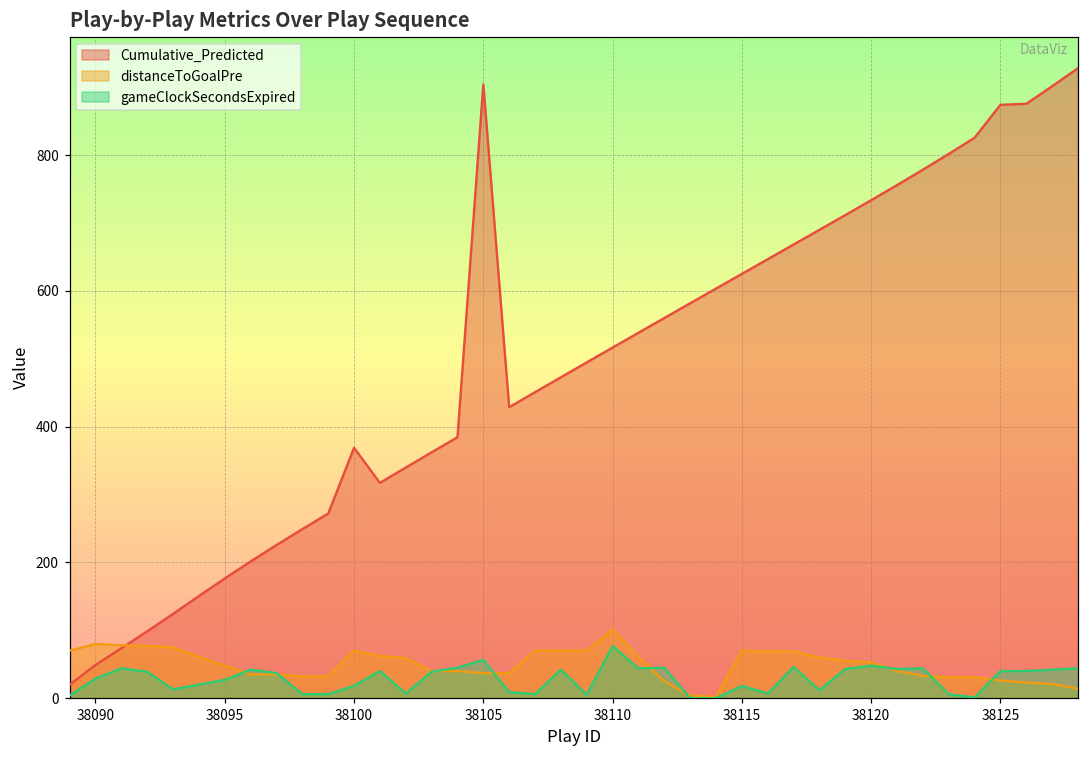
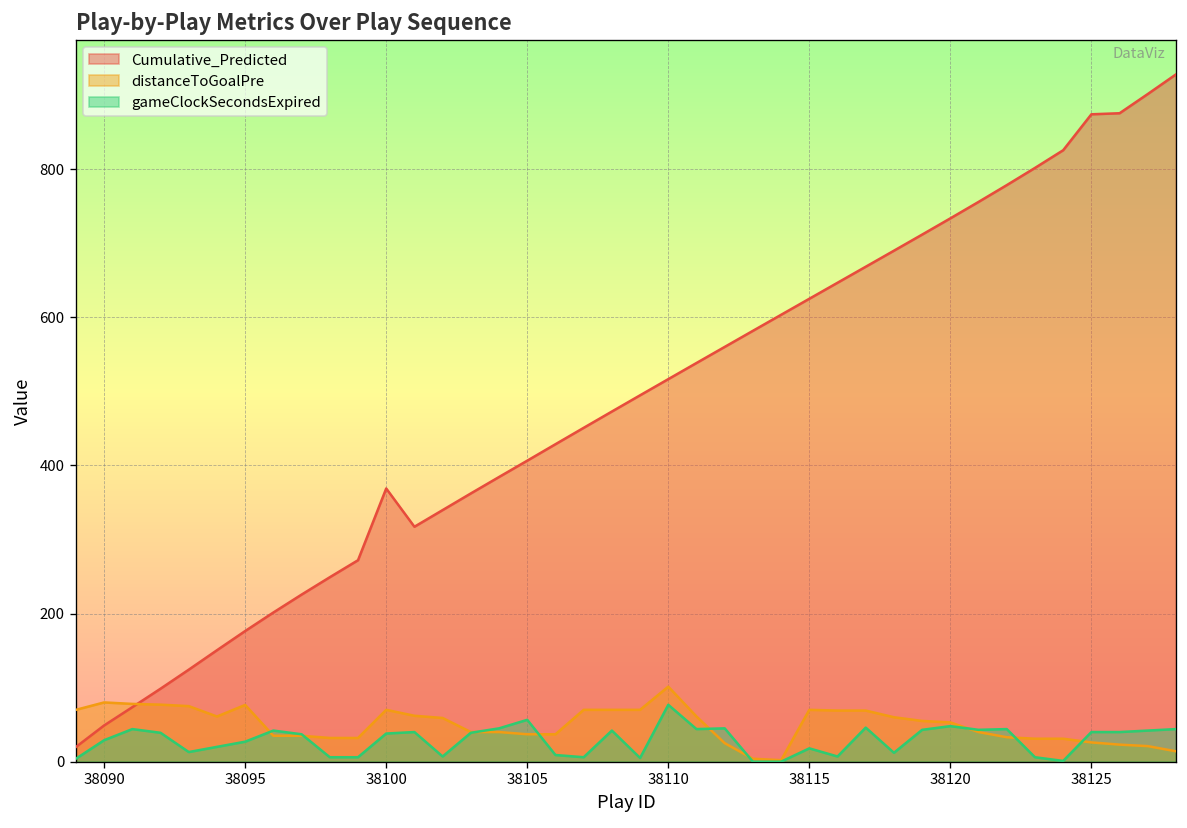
distanceToGoalPre, 38095: 50 -> 80
gameClockSecondsExpired, 38100: 20 -> 40
Cumulative_Predicted, 38105: 900 -> 410
